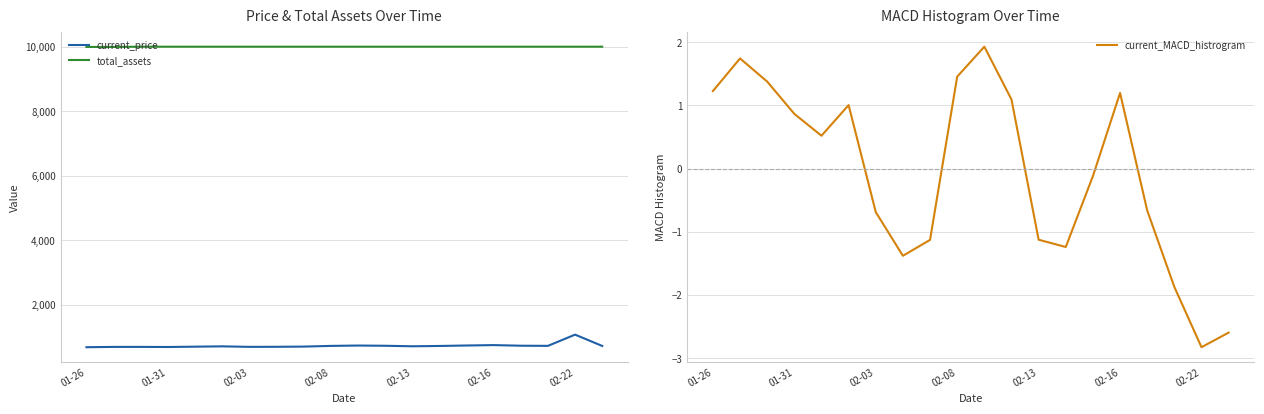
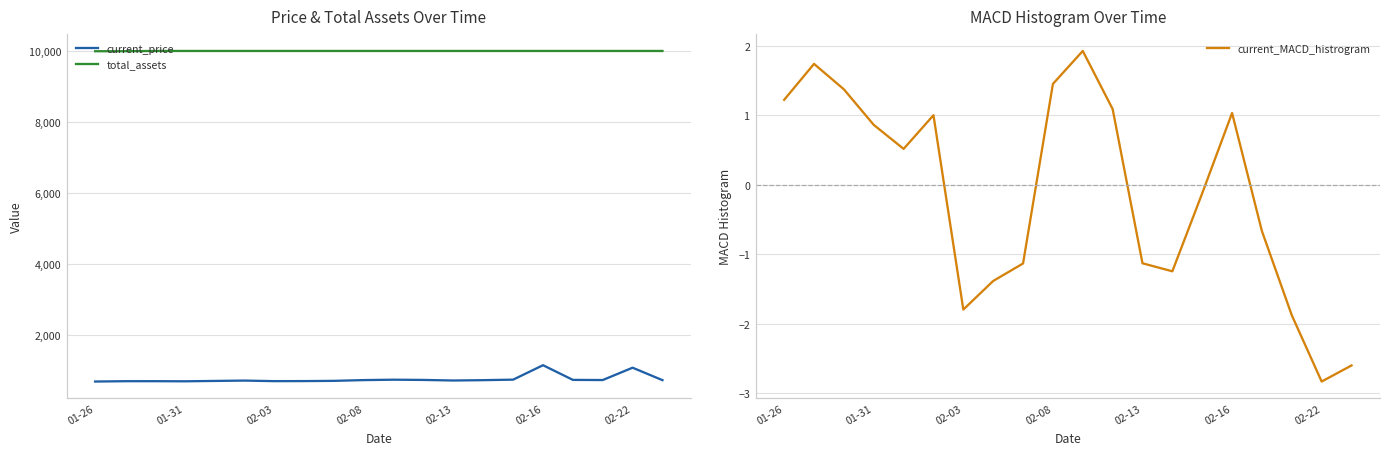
Price & Total Assets Over Time, current_price, 02-16: 700 -> 1,100
MACD Histogram Over Time, 02-03: -0.7 -> -1.8
MACD Histogram Over Time, 02-16: 1.2 -> 1.0
